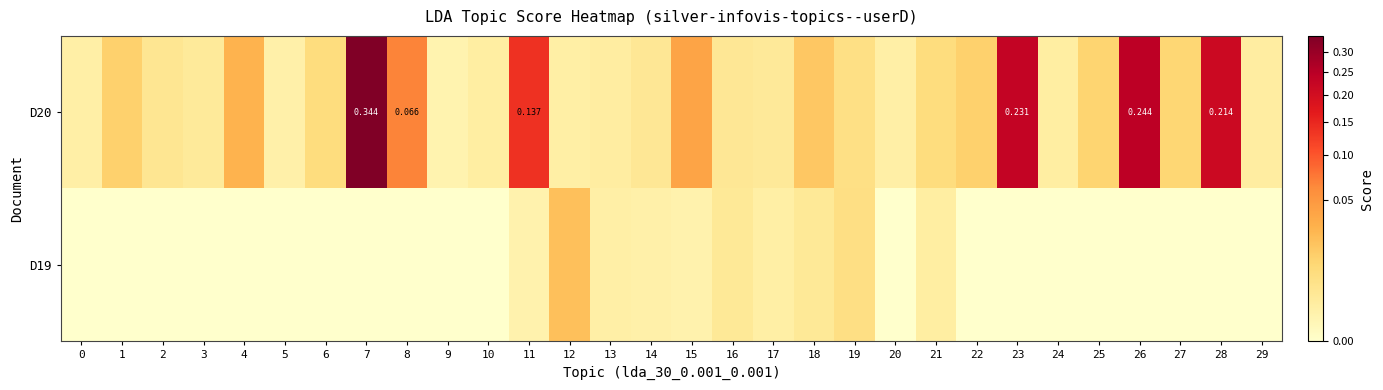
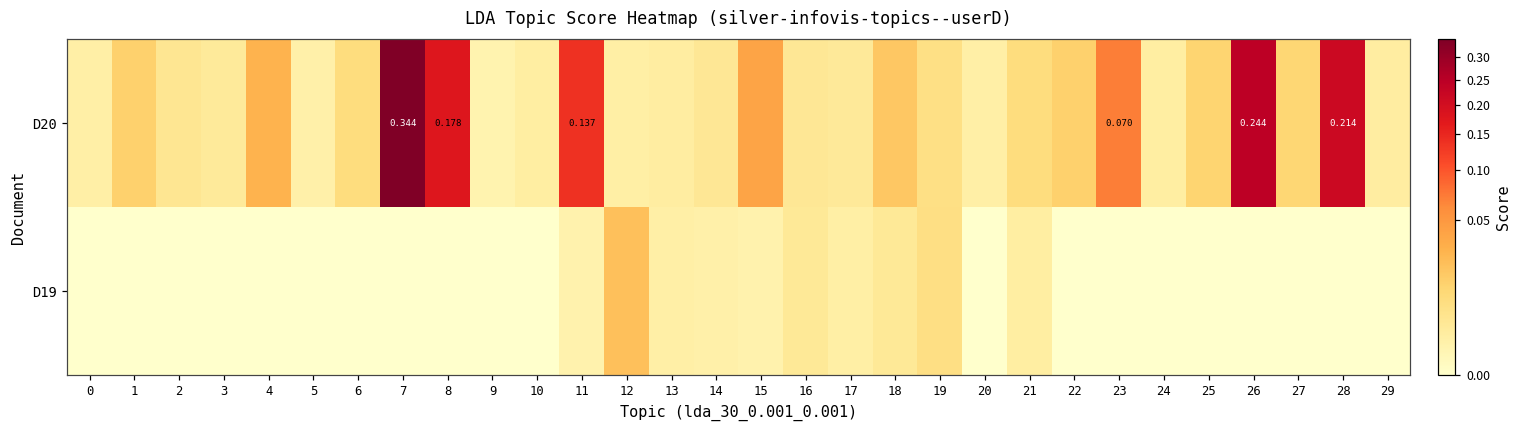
D20, 8: 0.066 -> 0.178
D20, 23: 0.231 -> 0.070
